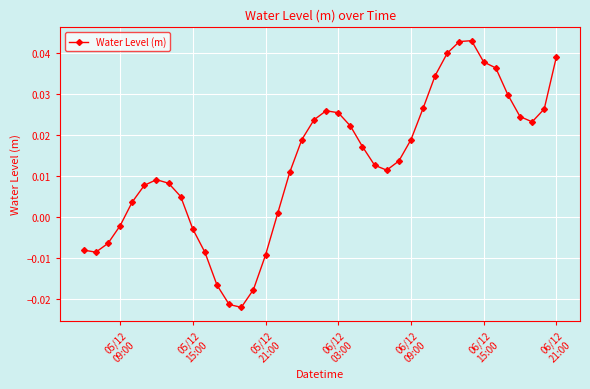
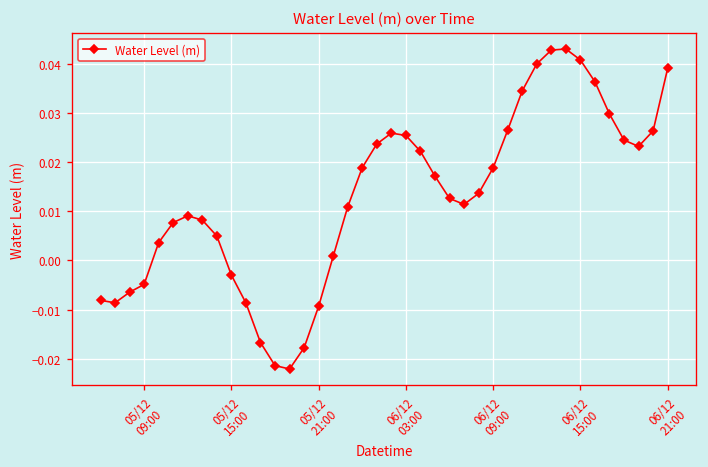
05/12 09:00: -0.002 -> -0.005
06/12 15:00: 0.038 -> 0.041
